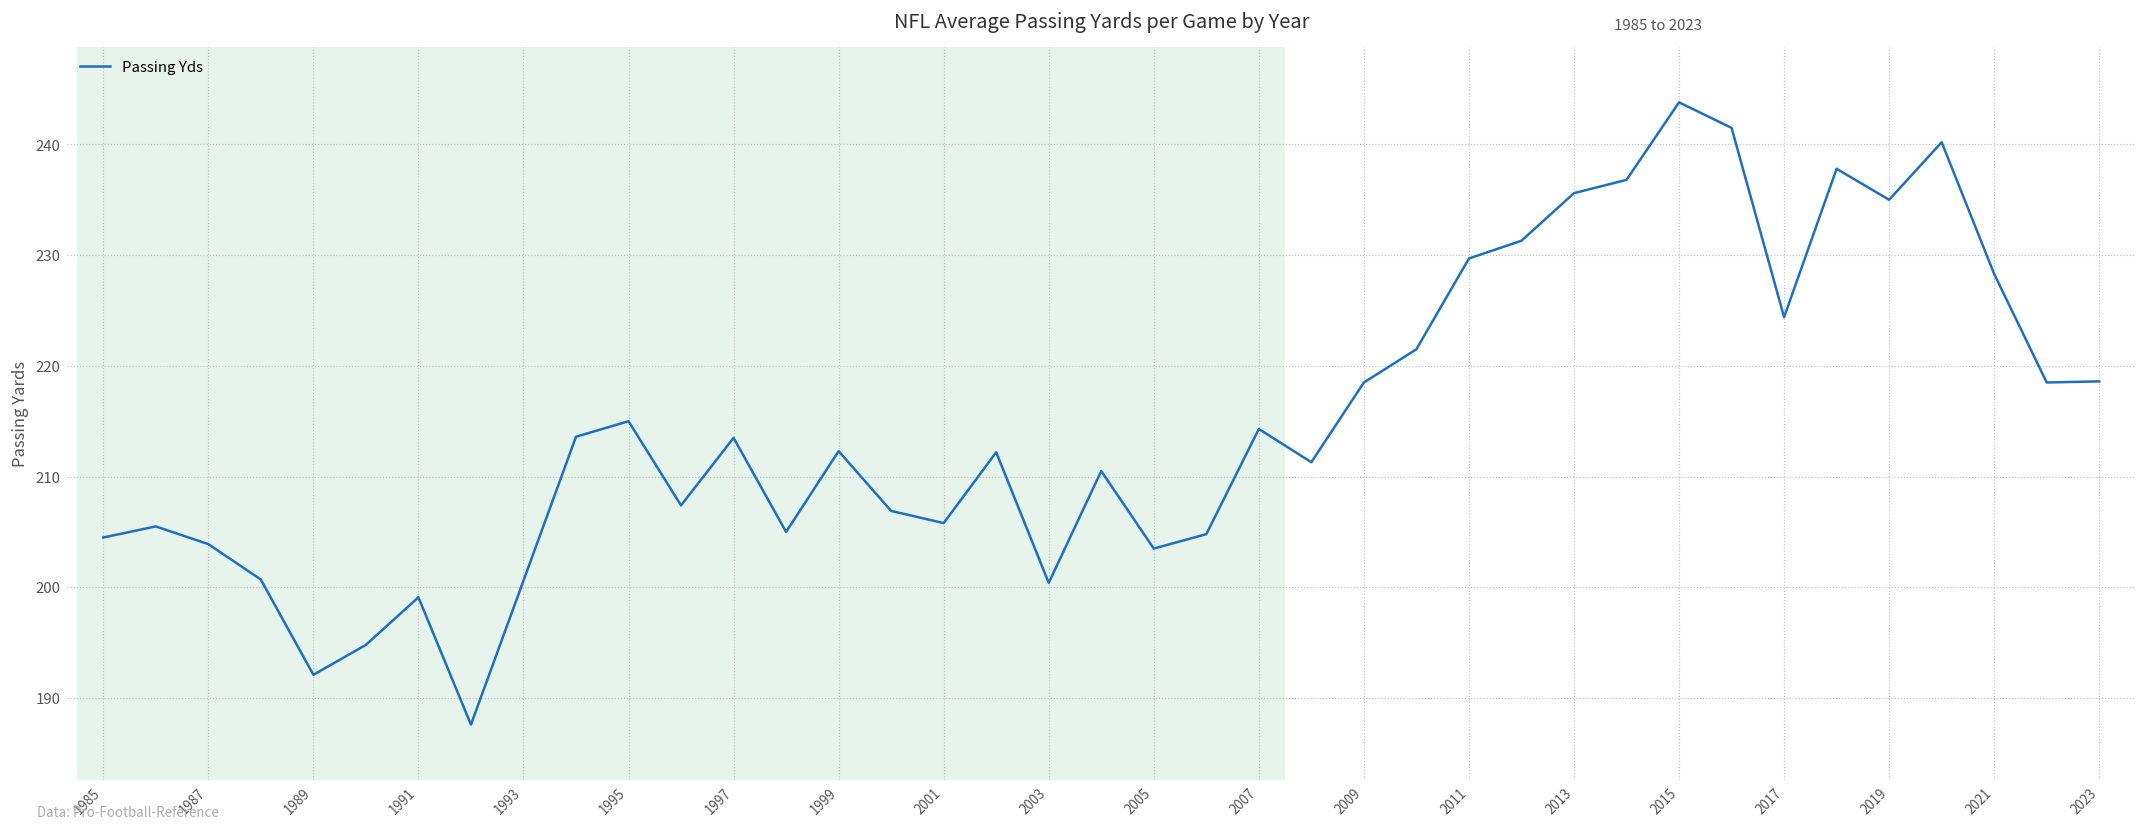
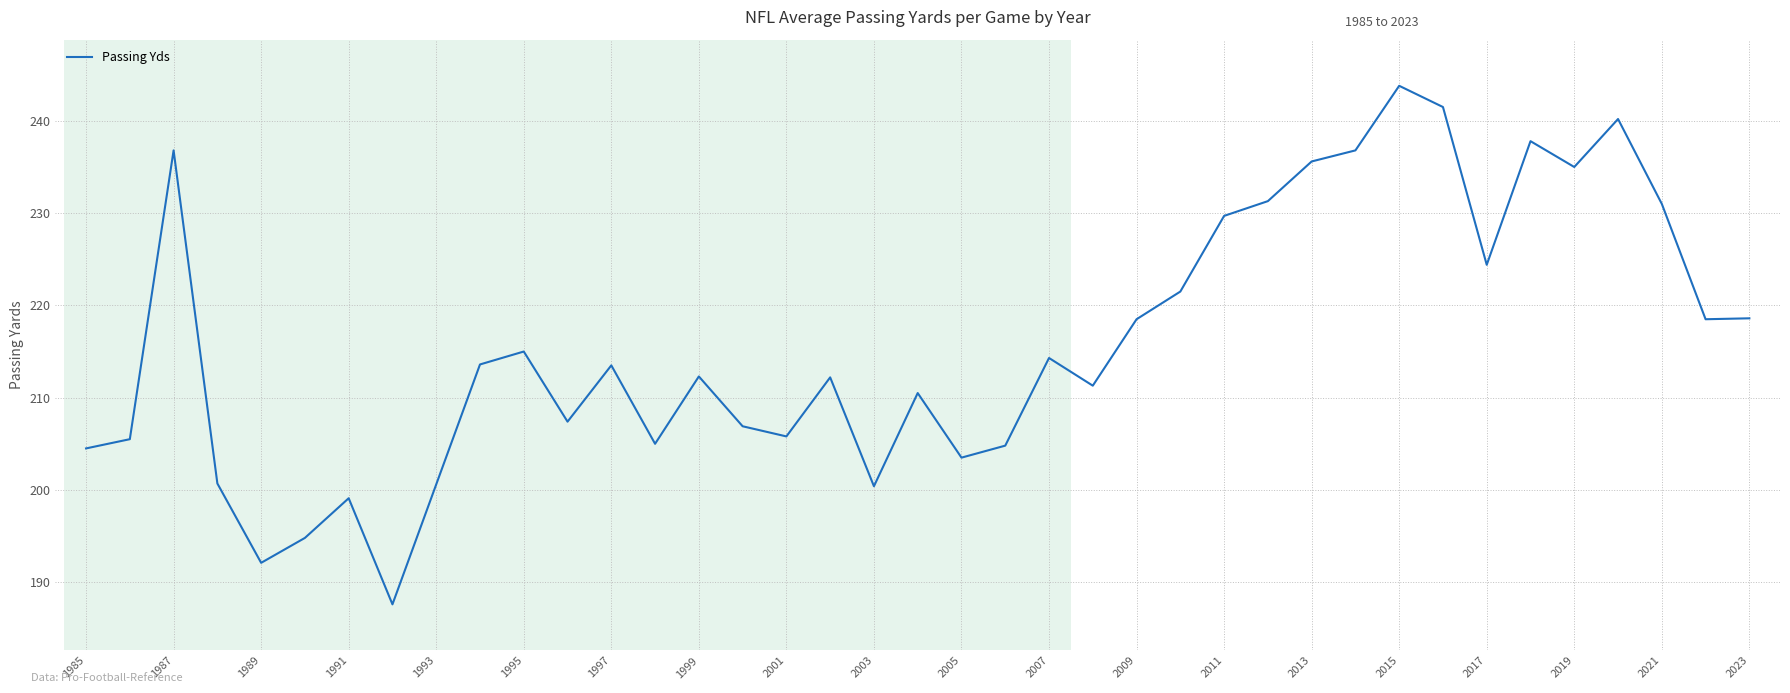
1987: 204 -> 237
2021: 228 -> 231
